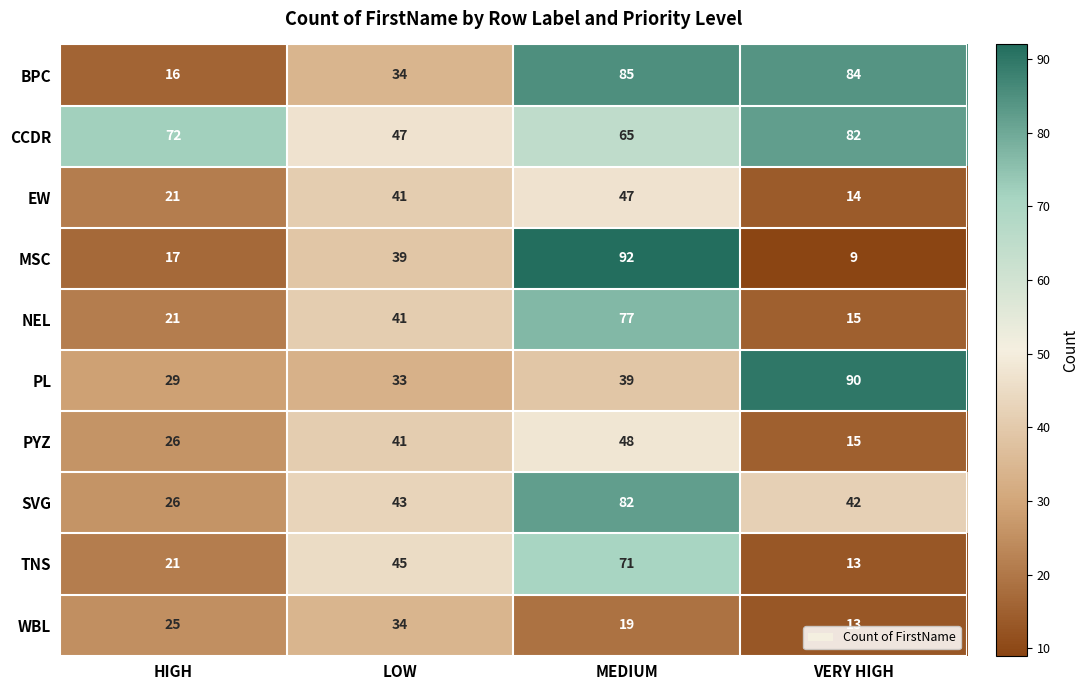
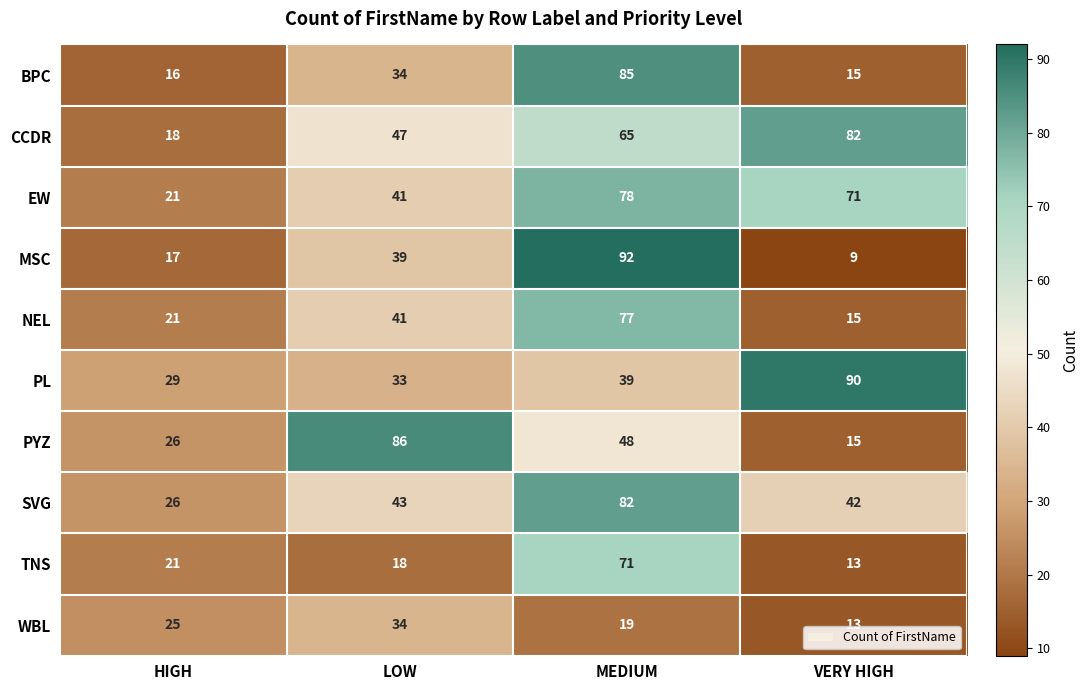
BPC, VERY HIGH: 84 -> 15
CCDR, HIGH: 72 -> 18
EW, MEDIUM: 47 -> 78
EW, VERY HIGH: 14 -> 71
PYZ, LOW: 41 -> 86
TNS, LOW: 45 -> 18
